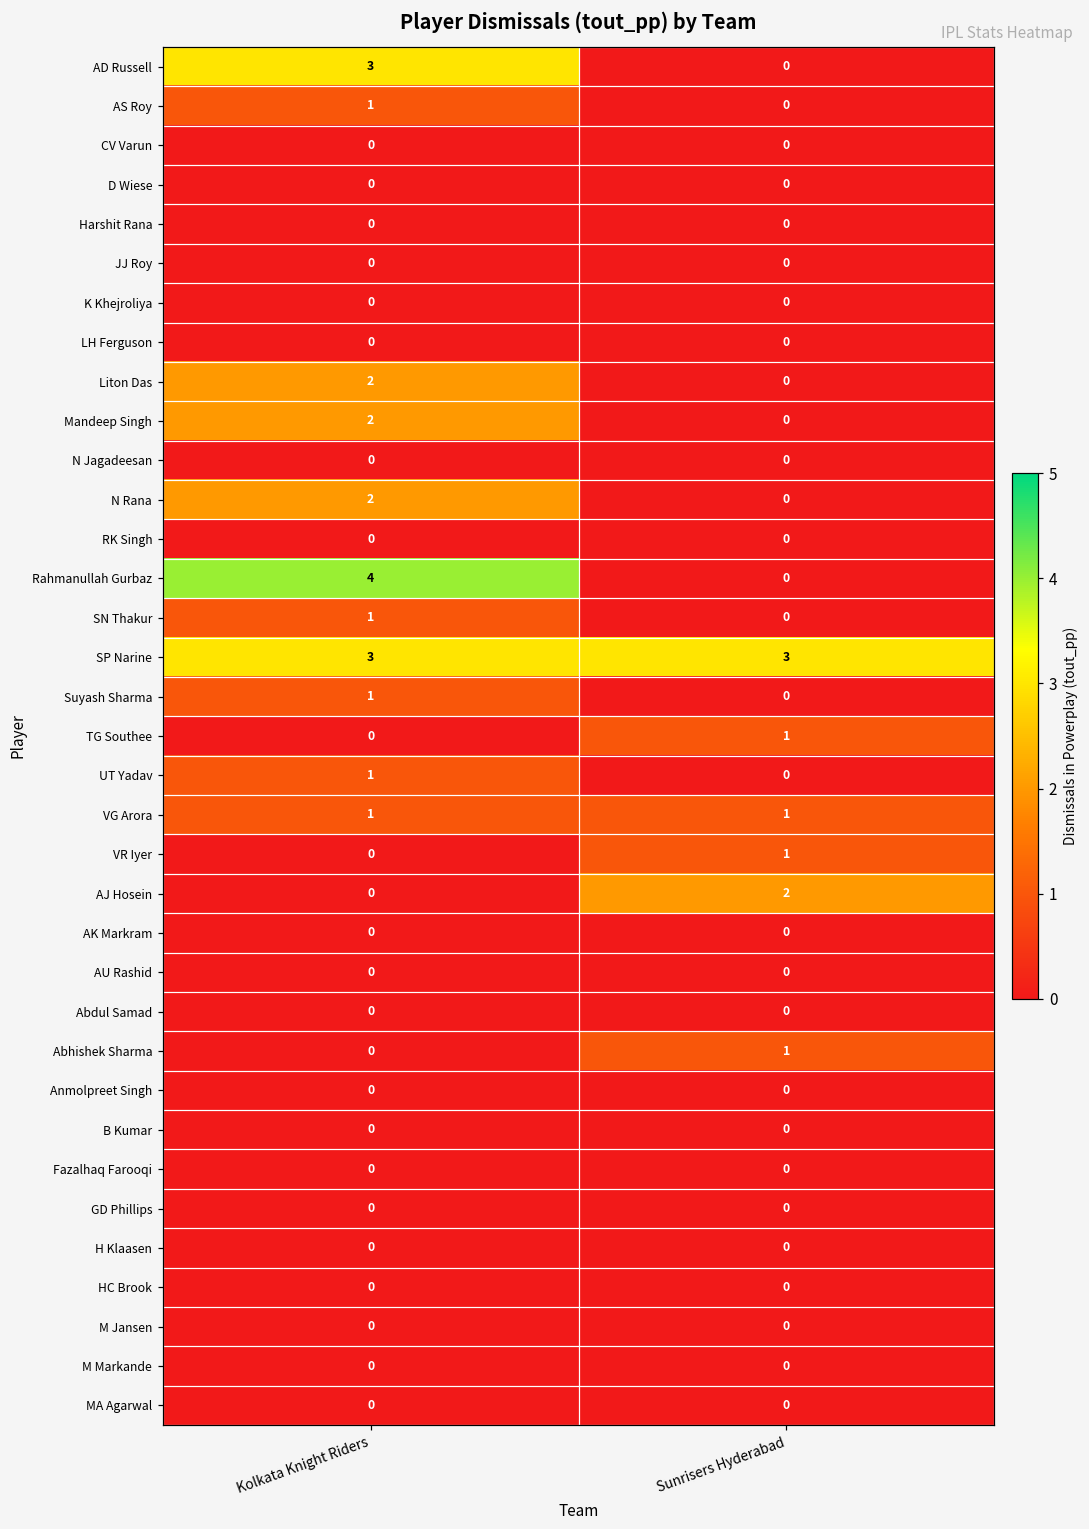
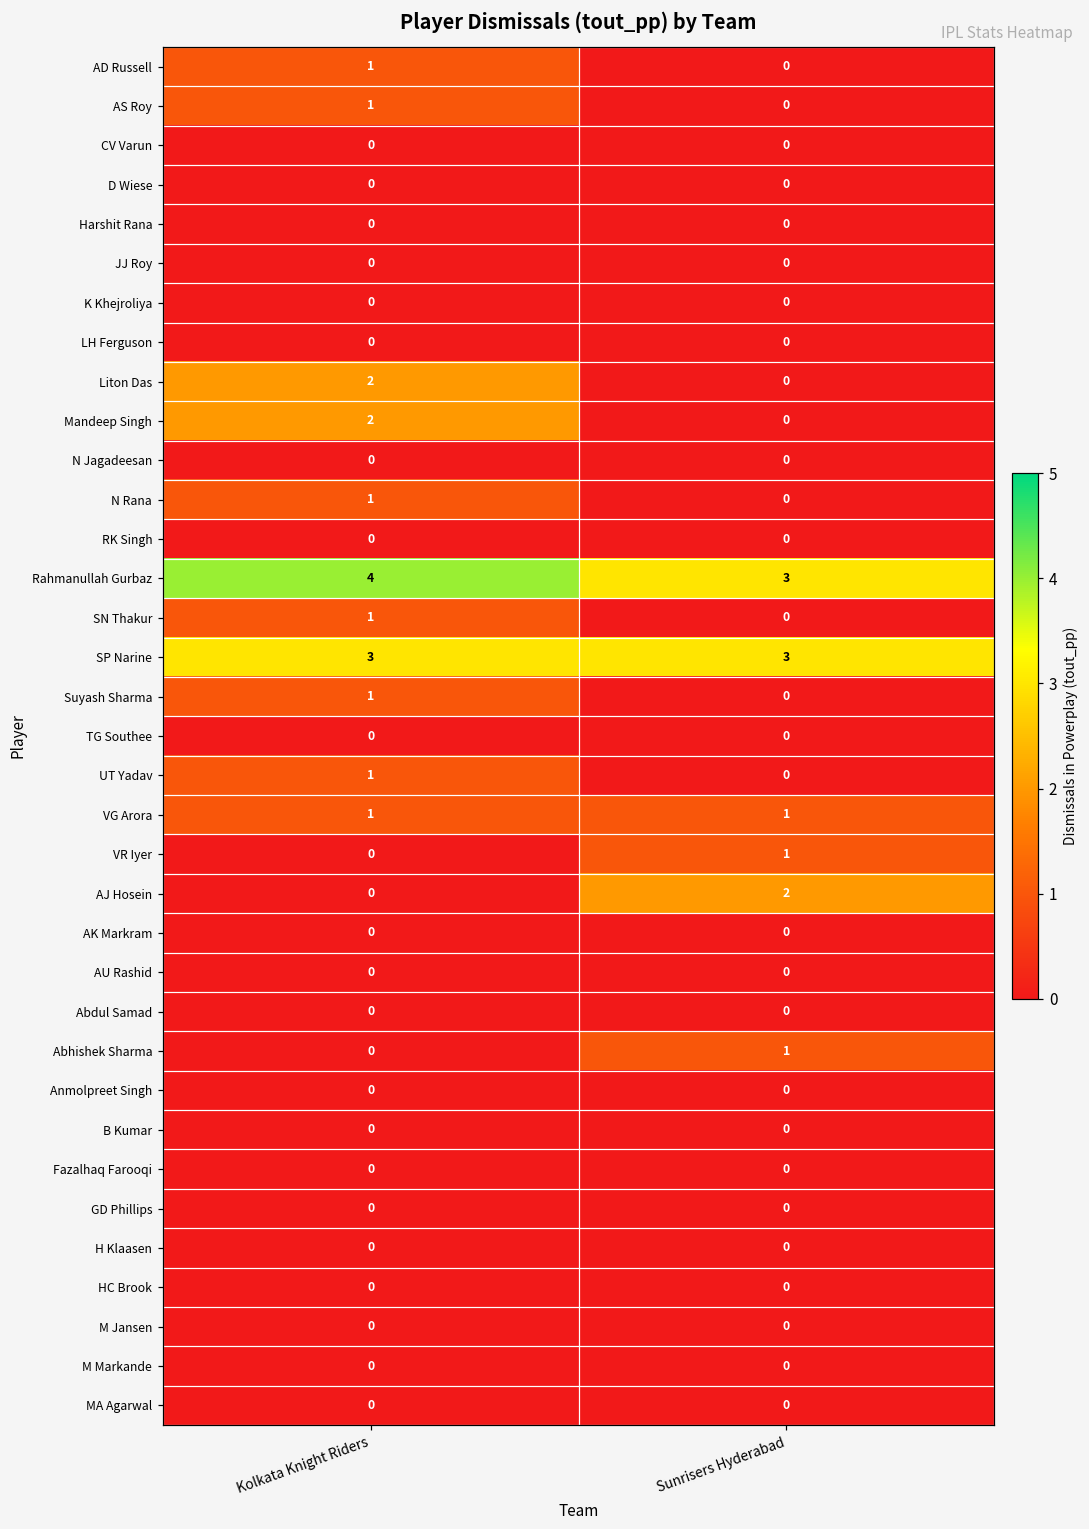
AD Russell, Kolkata Knight Riders: 3 -> 1
N Rana, Kolkata Knight Riders: 2 -> 1
Rahmanullah Gurbaz, Sunrisers Hyderabad: 0 -> 3
TG Southee, Sunrisers Hyderabad: 1 -> 0
